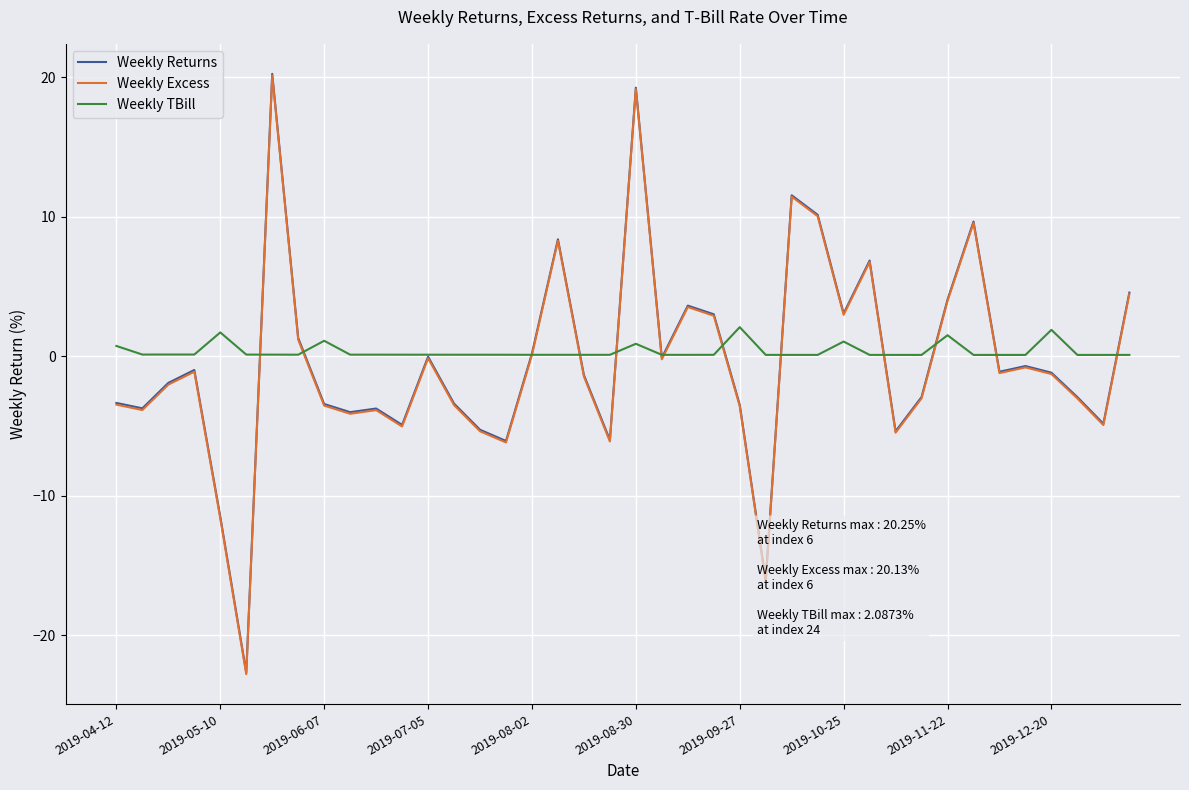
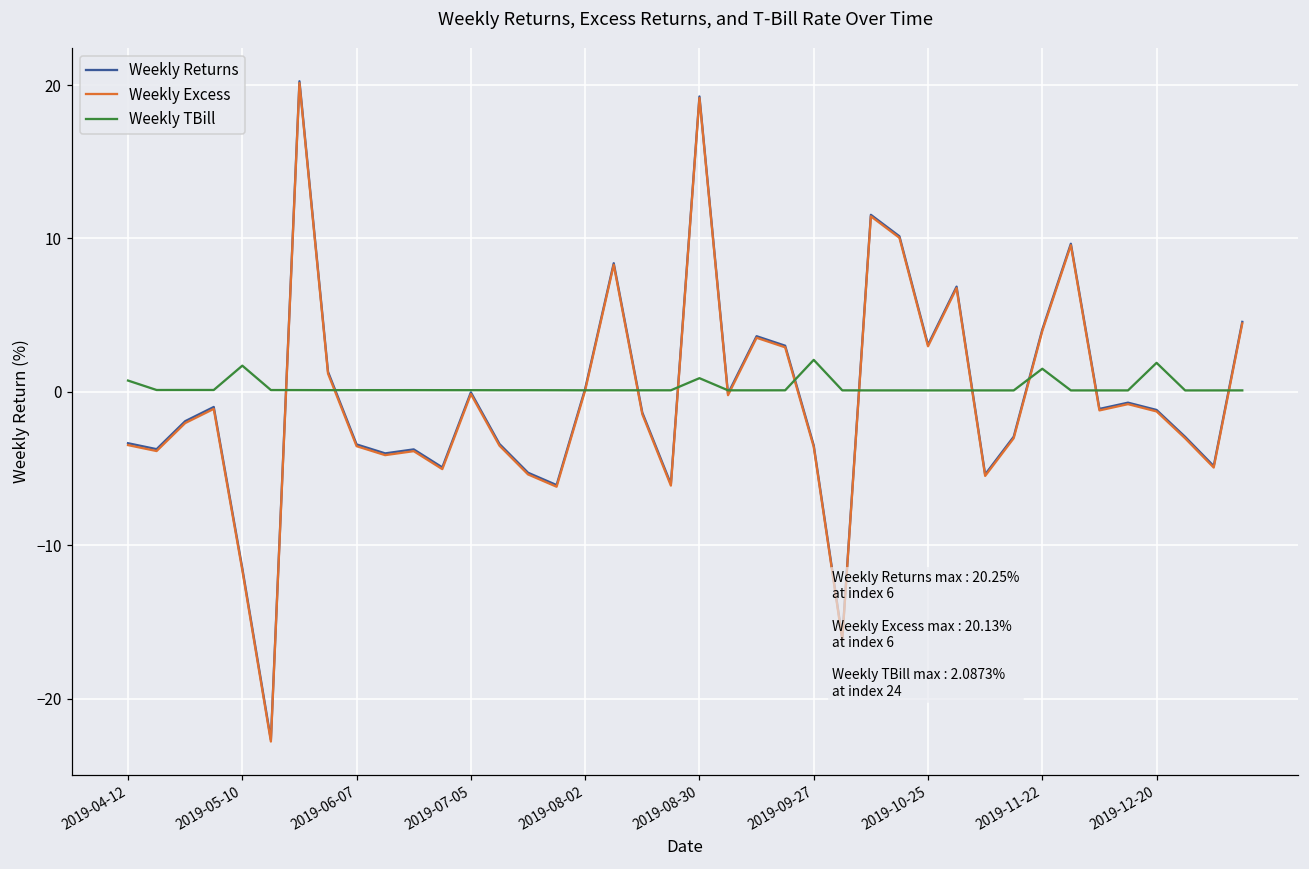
Weekly TBill, 2019-06-07: 1.1 -> 0.1
Weekly TBill, 2019-10-25: 1.1 -> 0.1
